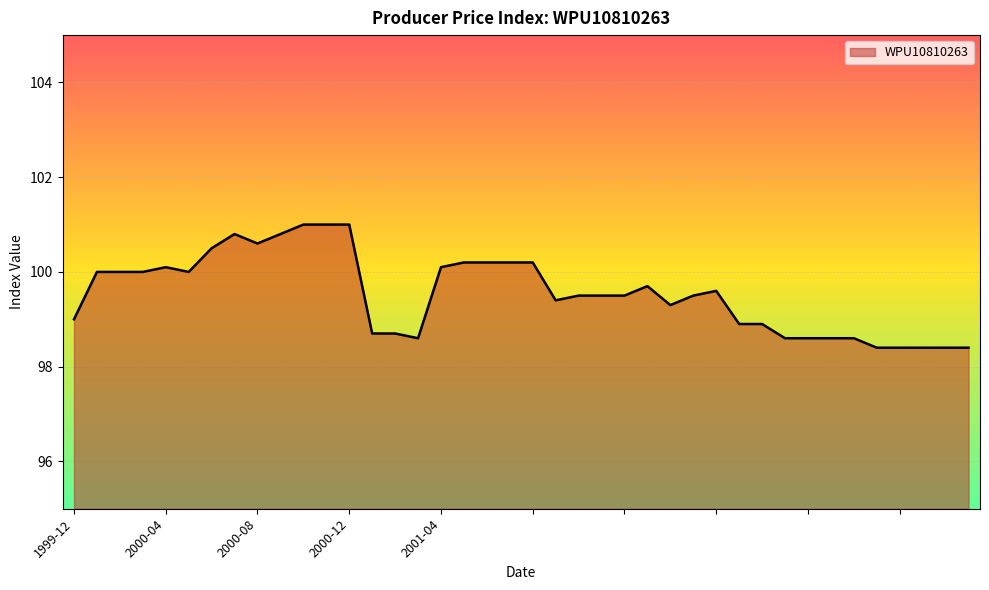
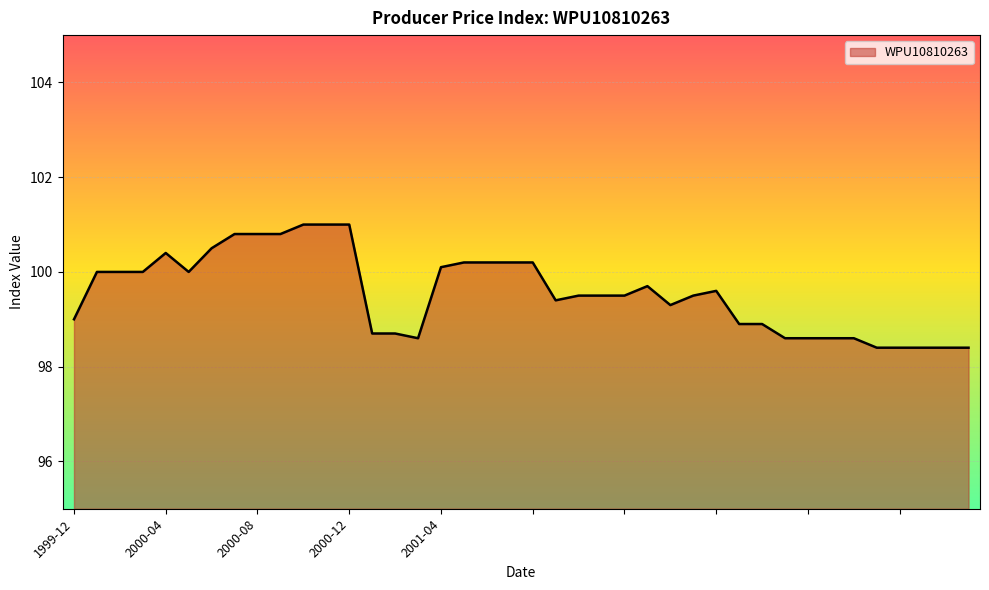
2000-04: 100.1 -> 100.4
2000-08: 100.6 -> 100.8
